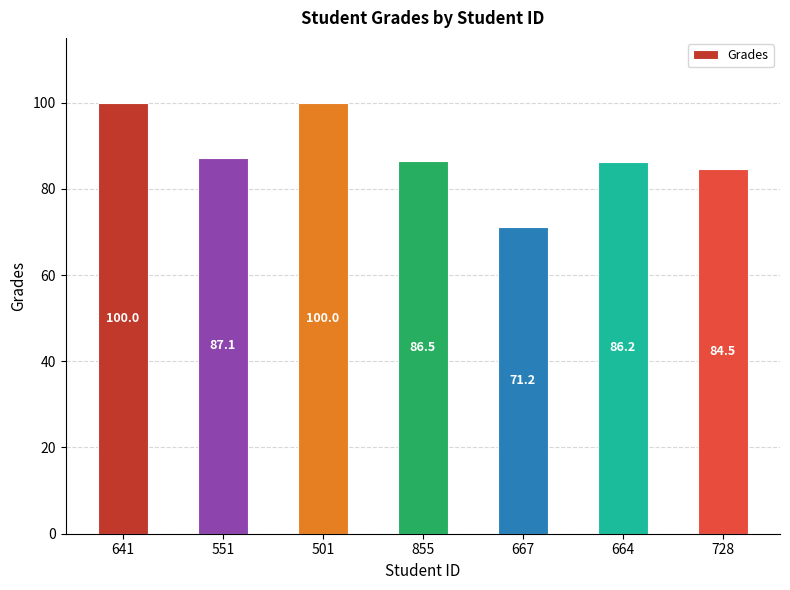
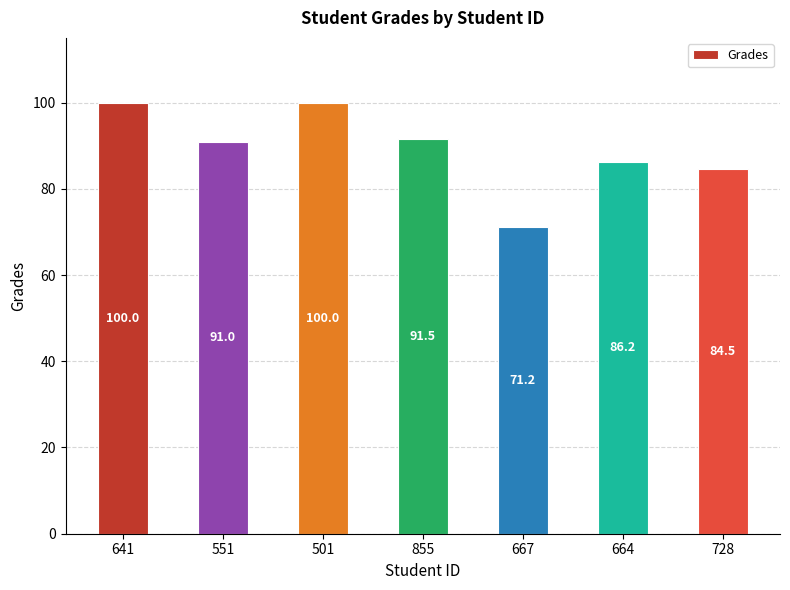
551: 87.1 -> 91.0
855: 86.5 -> 91.5
